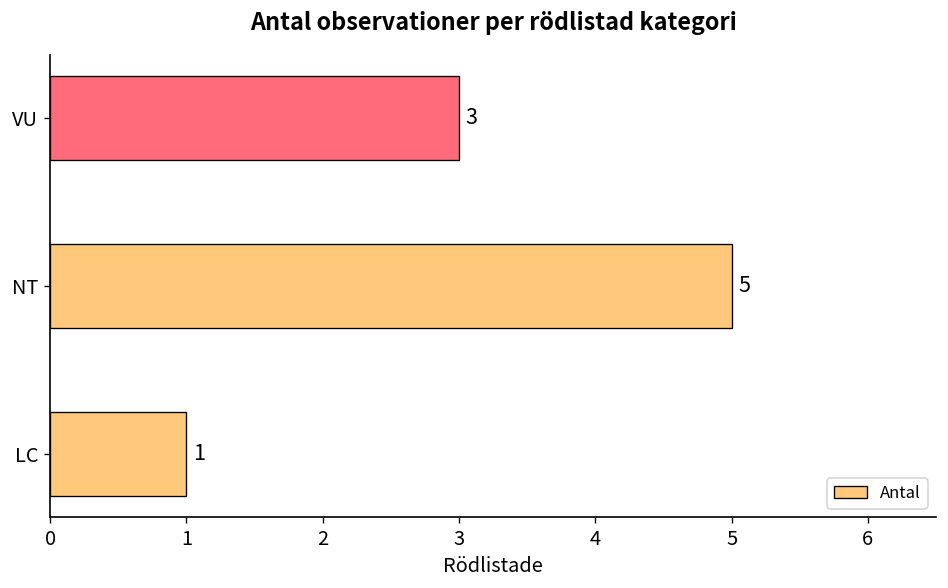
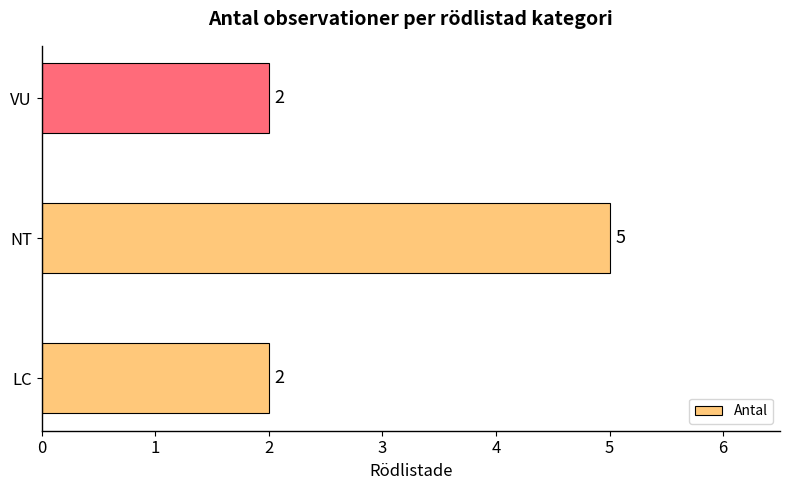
VU: 3 -> 2
LC: 1 -> 2
